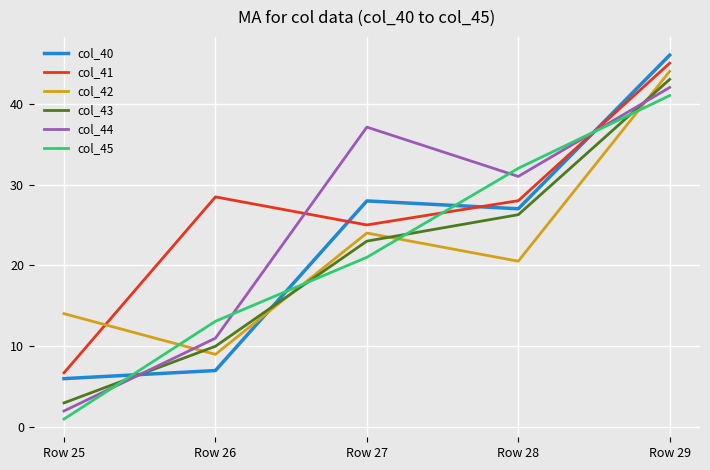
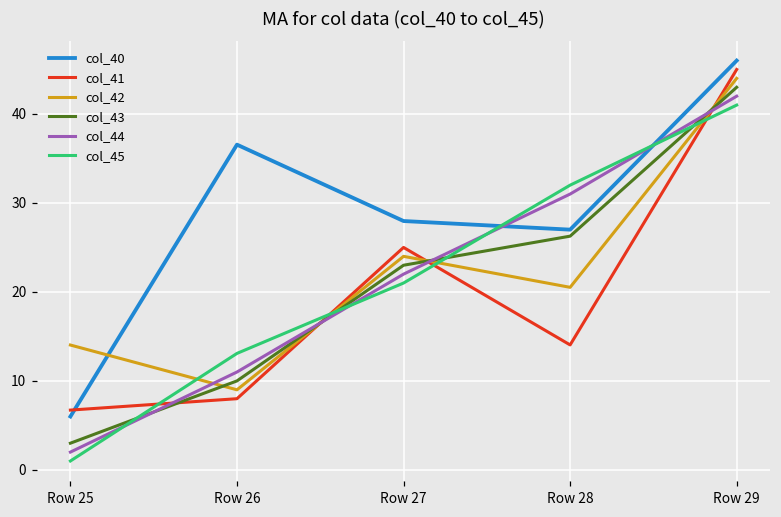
col_40, Row 26: 7 -> 37
col_41, Row 26: 28 -> 8
col_44, Row 27: 37 -> 22
col_41, Row 28: 28 -> 14
